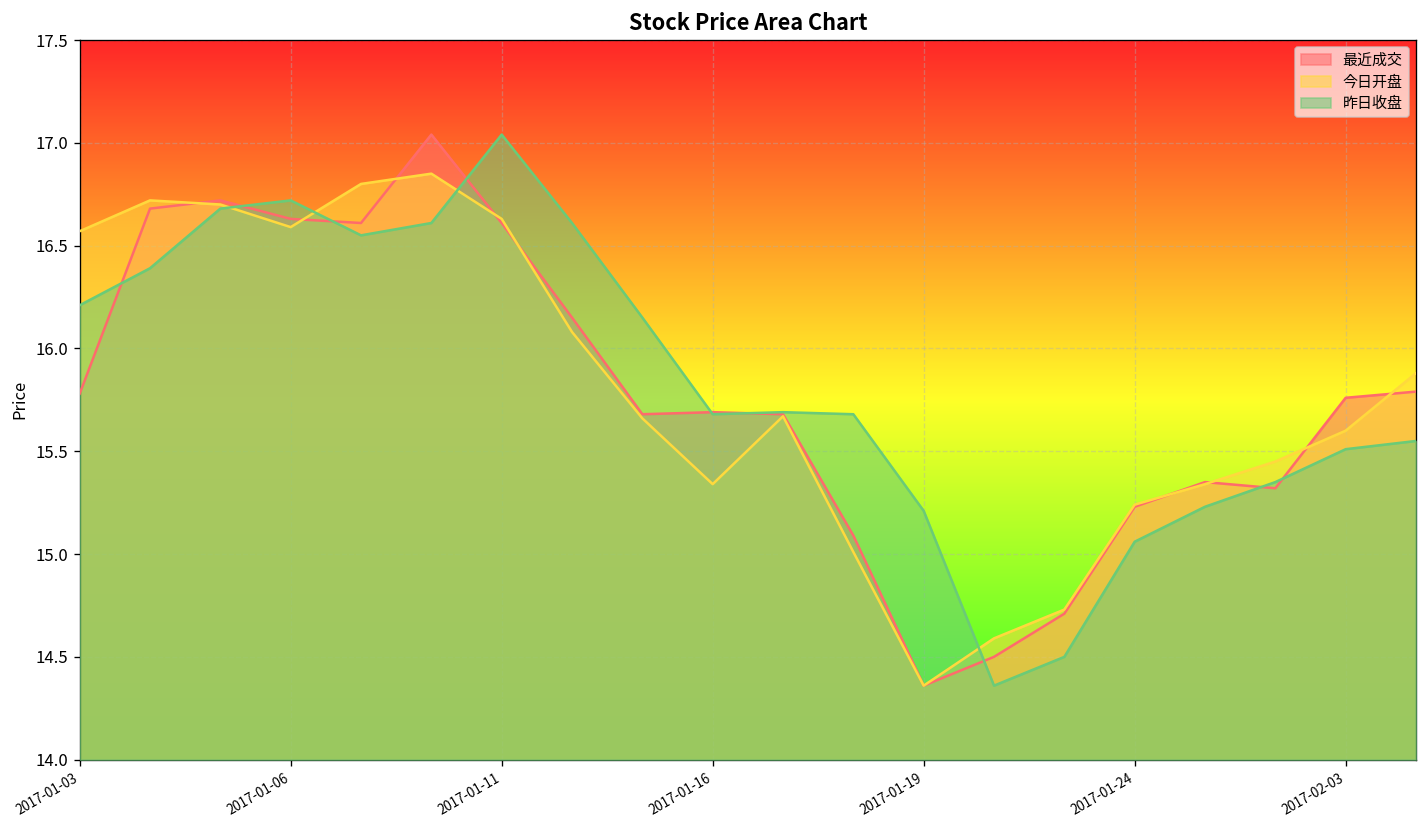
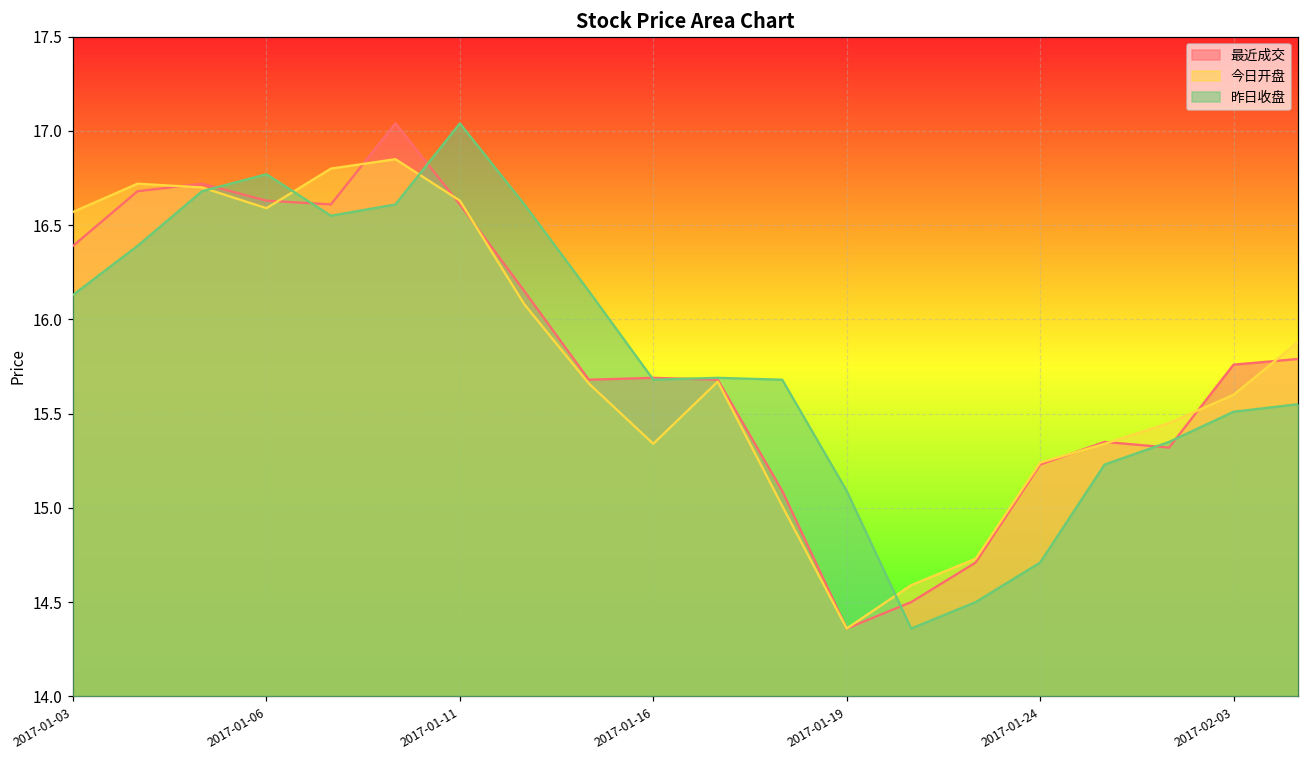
最近成交, 2017-01-03: 15.78 -> 16.39
昨日收盘, 2017-01-03: 16.21 -> 16.13
昨日收盘, 2017-01-06: 16.72 -> 16.77
昨日收盘, 2017-01-19: 15.21 -> 15.09
昨日收盘, 2017-01-24: 15.06 -> 14.71
